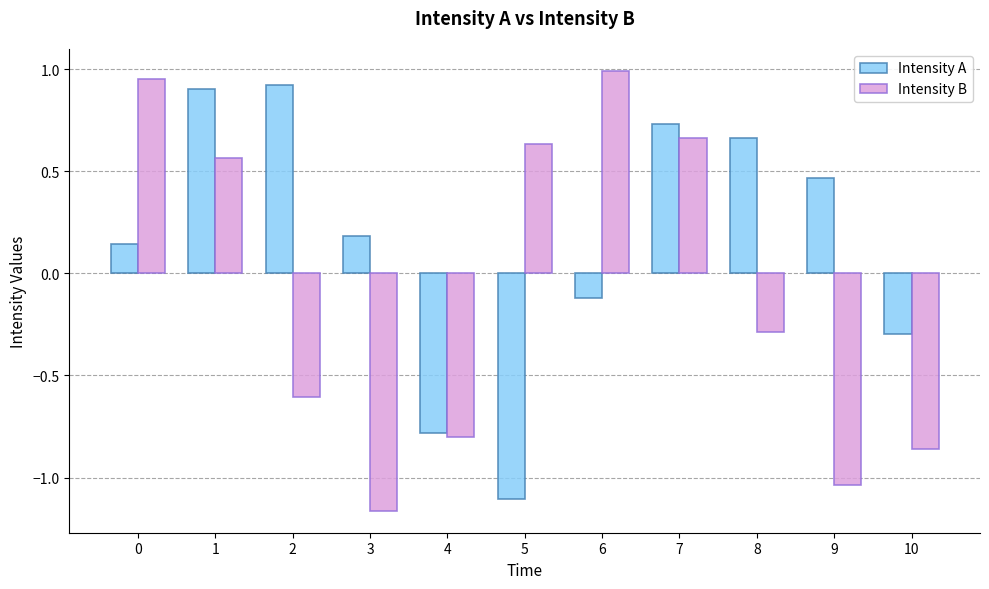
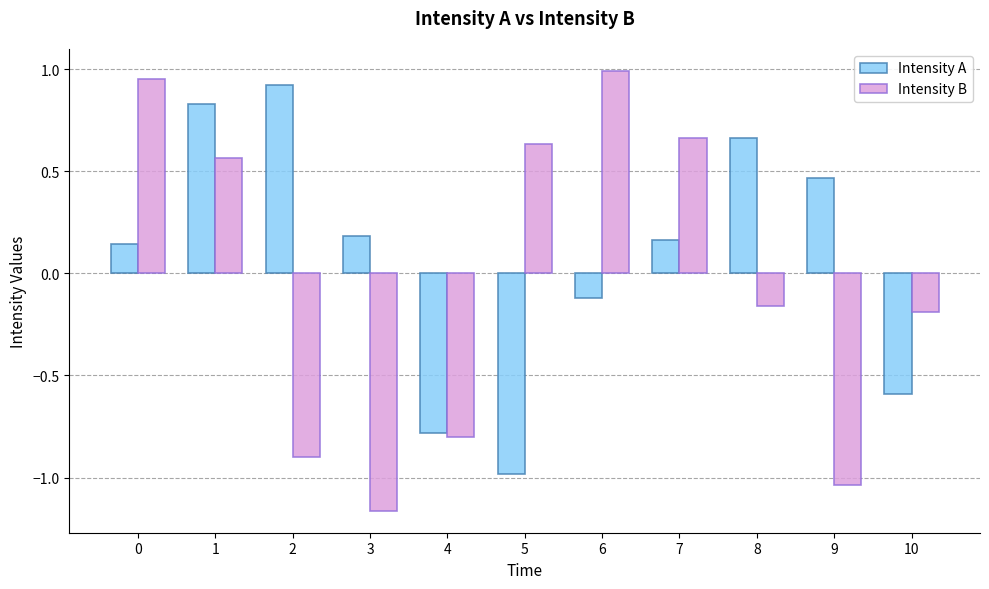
Intensity A, 1: 0.91 -> 0.83
Intensity B, 2: -0.61 -> -0.90
Intensity A, 5: -1.10 -> -0.98
Intensity A, 7: 0.73 -> 0.16
Intensity B, 8: -0.29 -> -0.16
Intensity A, 10: -0.30 -> -0.59
Intensity B, 10: -0.86 -> -0.19
